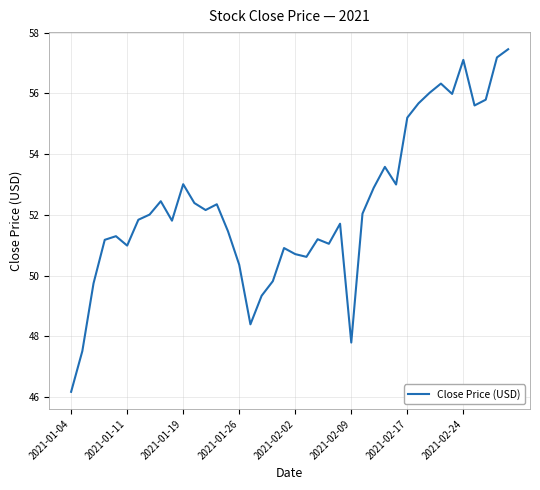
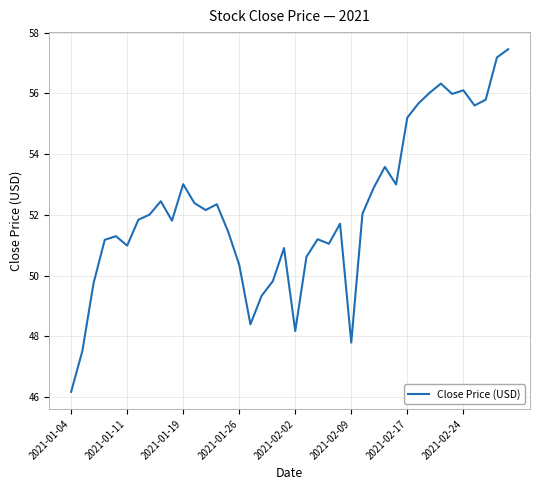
2021-02-02: 50.7 -> 48.2
2021-02-24: 57.1 -> 56.1
